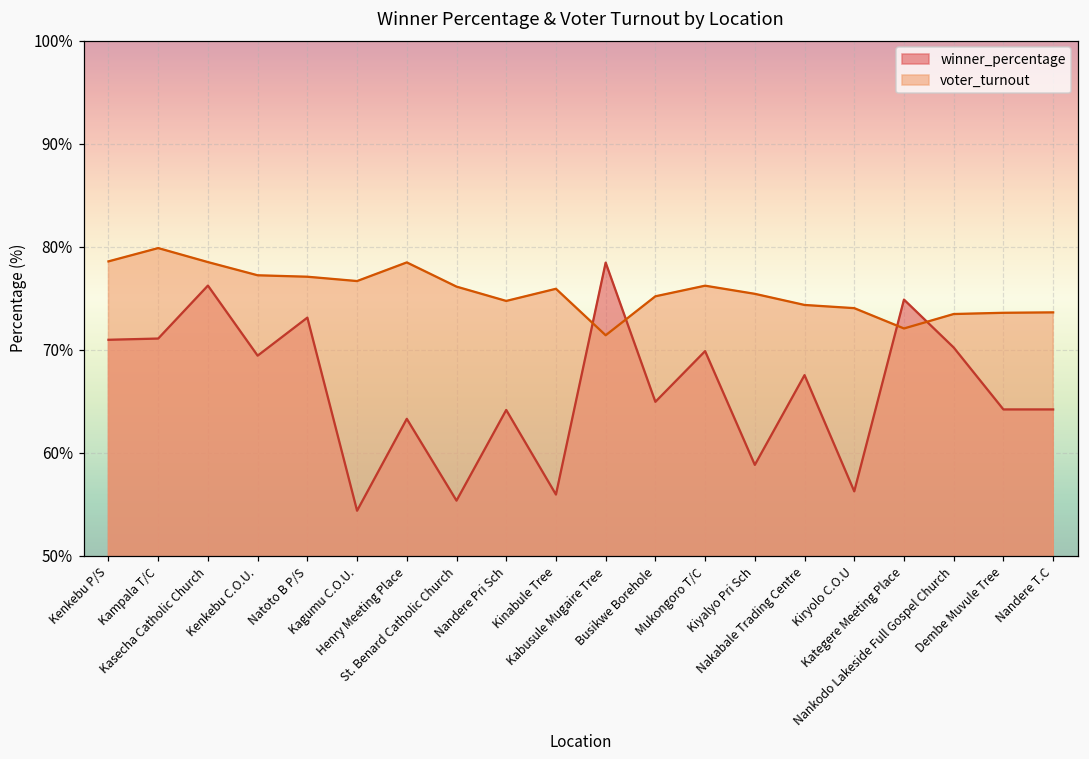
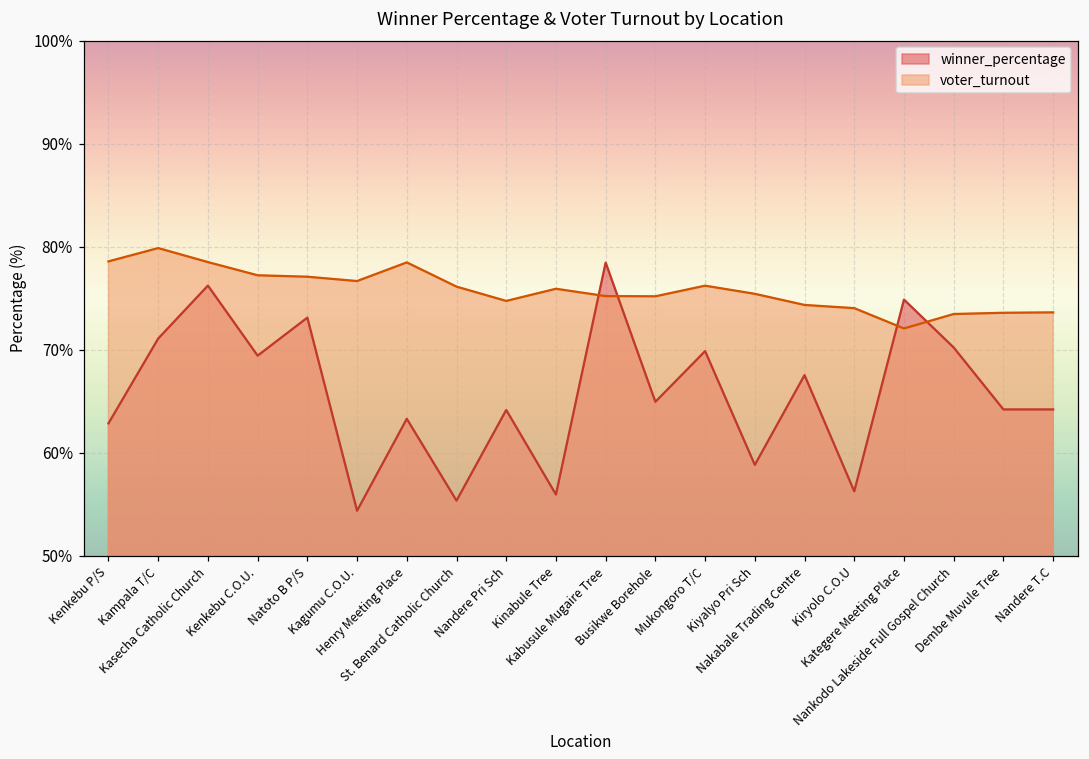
winner_percentage, Kenkebu P/S: 71% -> 63%
voter_turnout, Kabusule Mugaire Tree: 71% -> 75%
